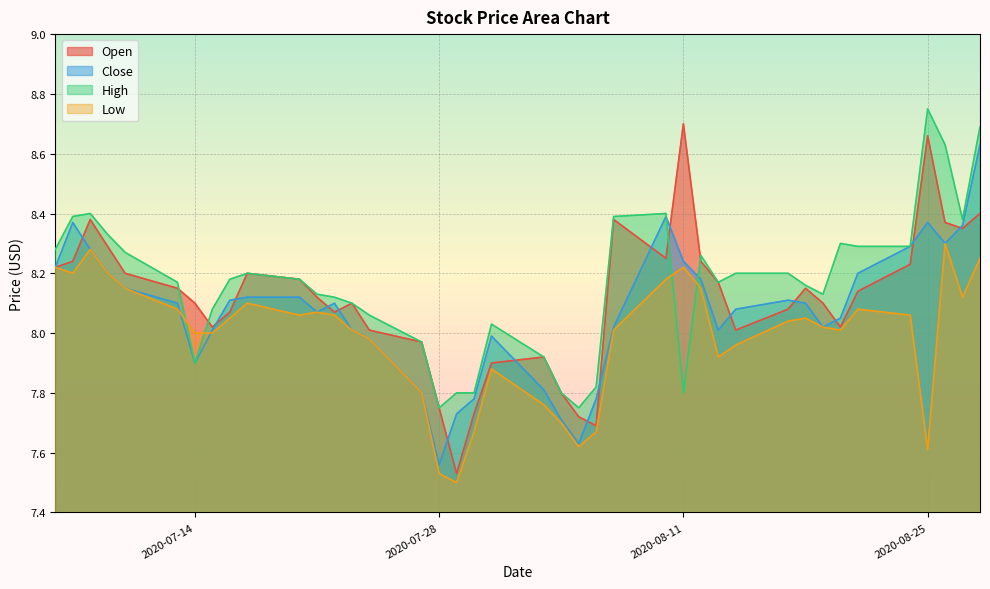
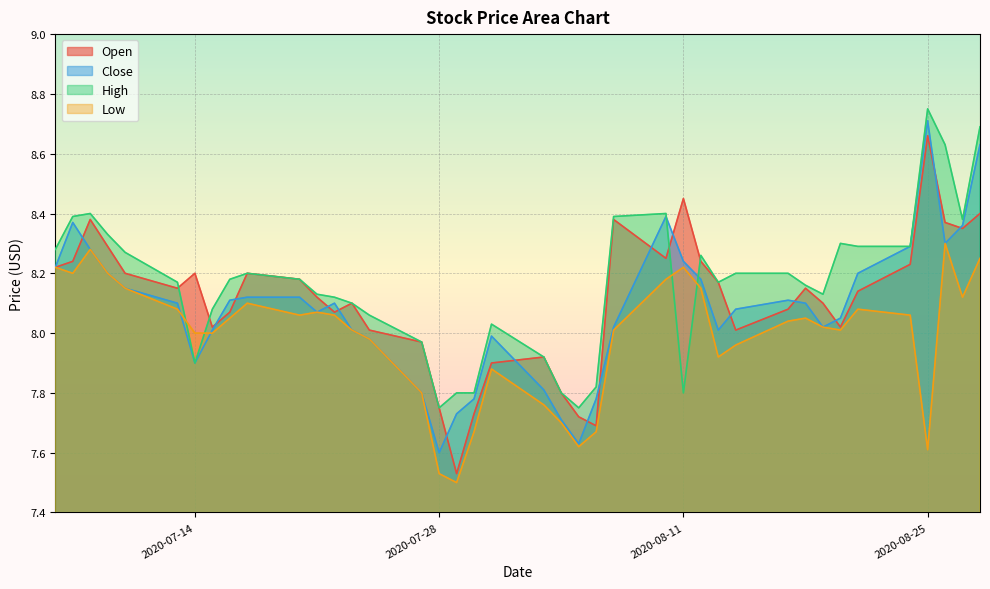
Open, 2020-07-14: 8.1 -> 8.2
Close, 2020-07-28: 7.56 -> 7.60
Open, 2020-08-11: 8.70 -> 8.45
Close, 2020-08-25: 8.37 -> 8.71
